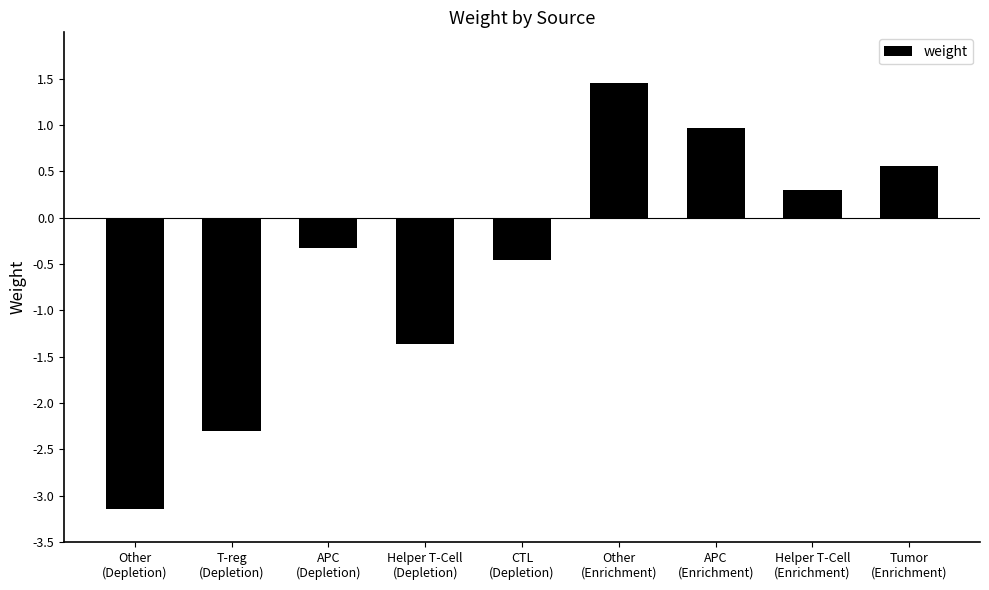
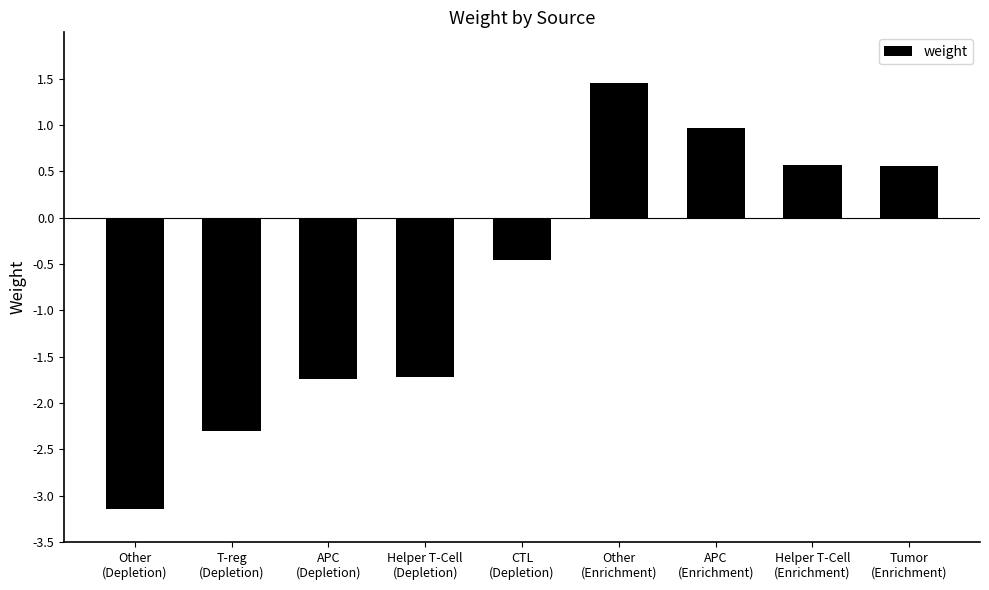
APC (Depletion): -0.3 -> -1.7
Helper T-Cell (Depletion): -1.4 -> -1.7
Helper T-Cell (Enrichment): 0.3 -> 0.6
